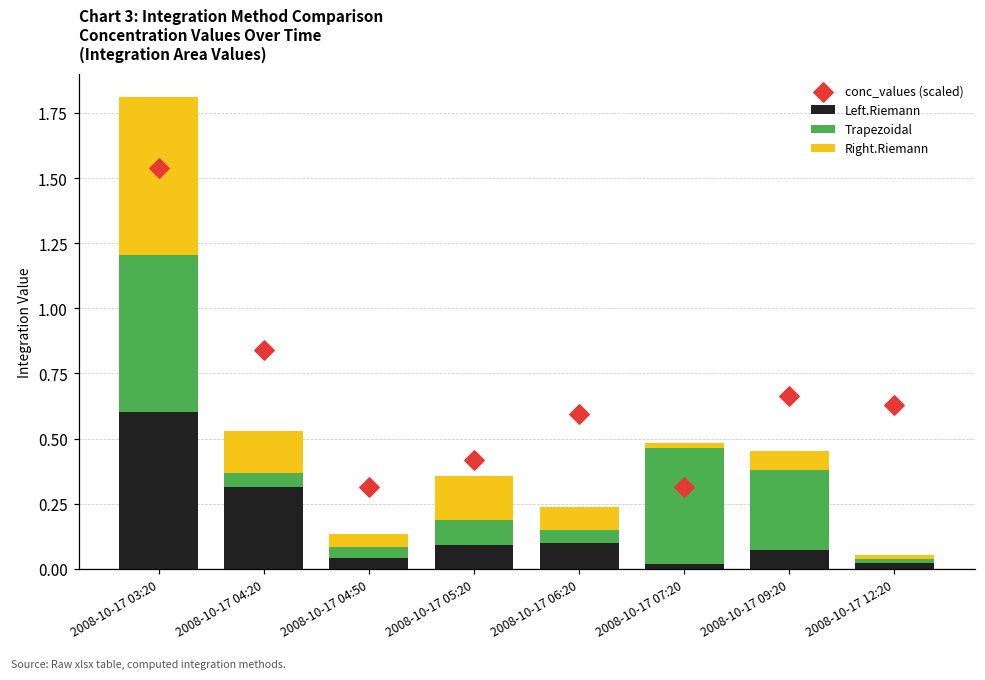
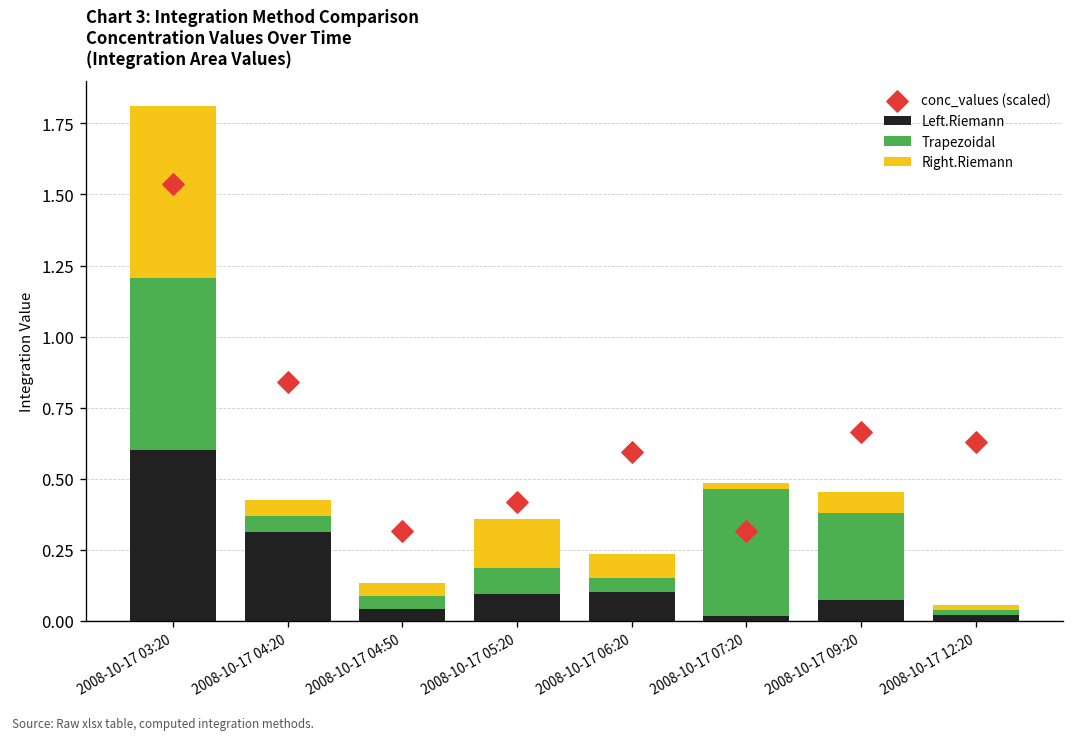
Right.Riemann, 2008-10-17 04:20: 0.16 -> 0.06
